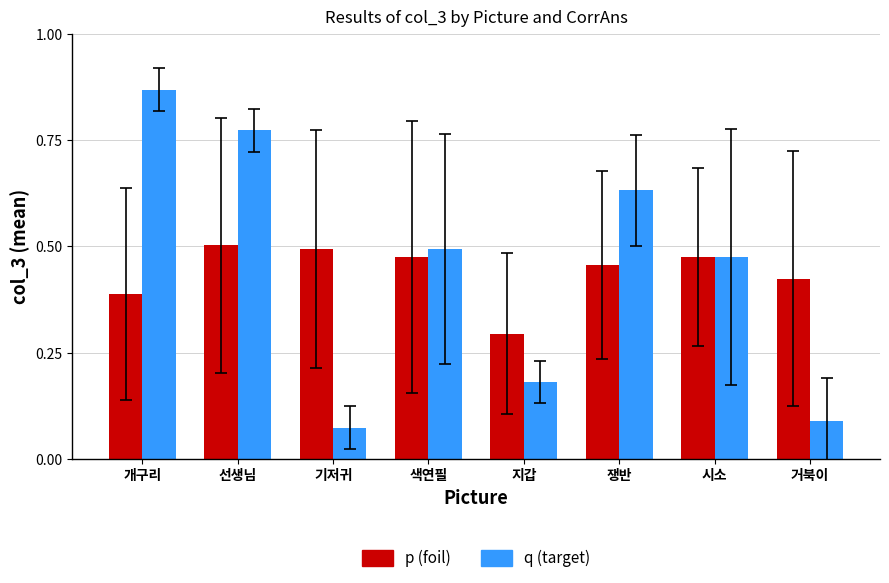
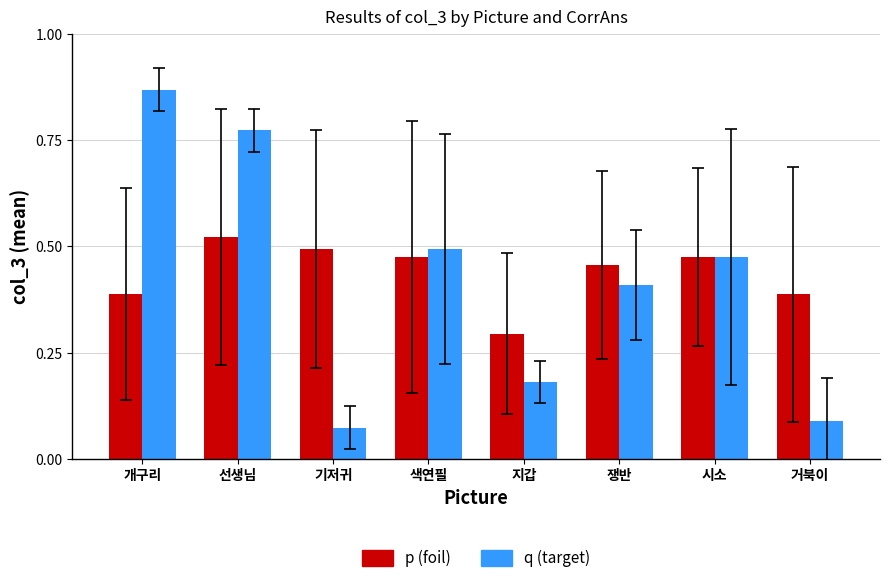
p (foil), 선생님: 0.50 -> 0.52
q (target), 쟁반: 0.63 -> 0.41
p (foil), 거북이: 0.42 -> 0.39
